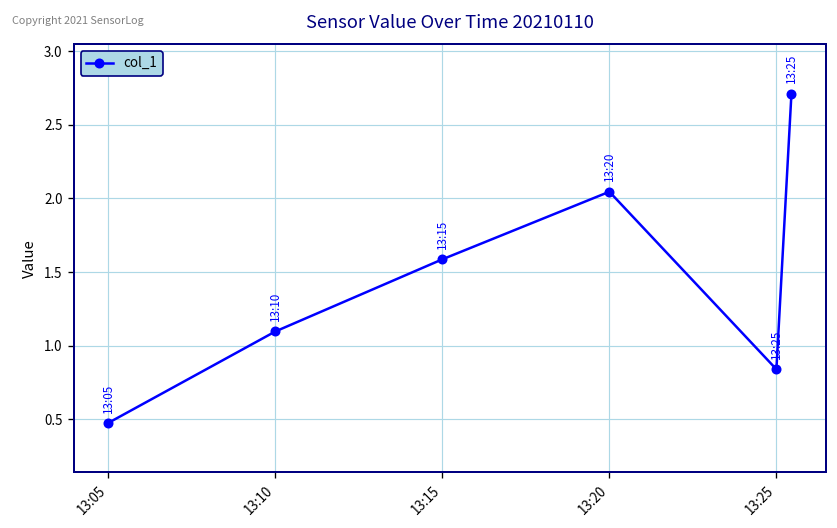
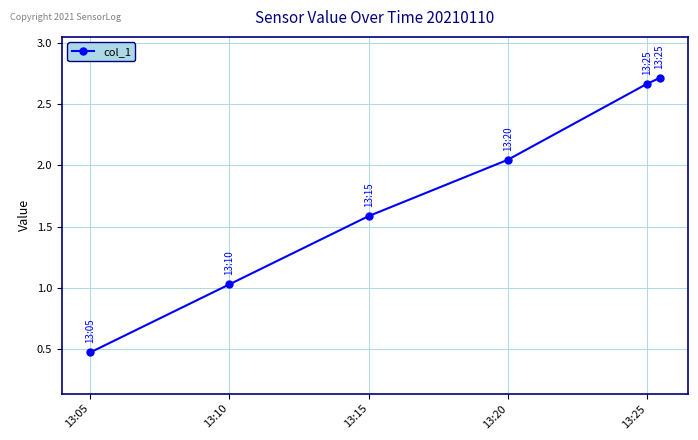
13:10: 1.10 -> 1.03
13:25: 0.84 -> 2.67
